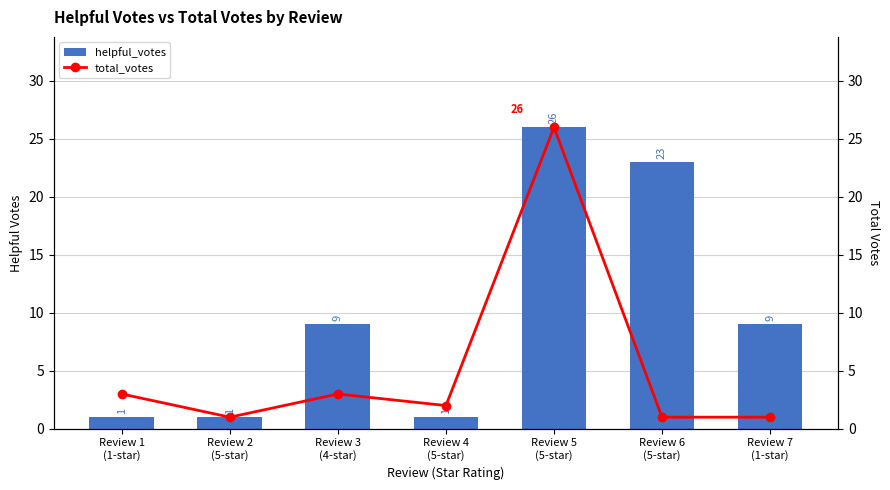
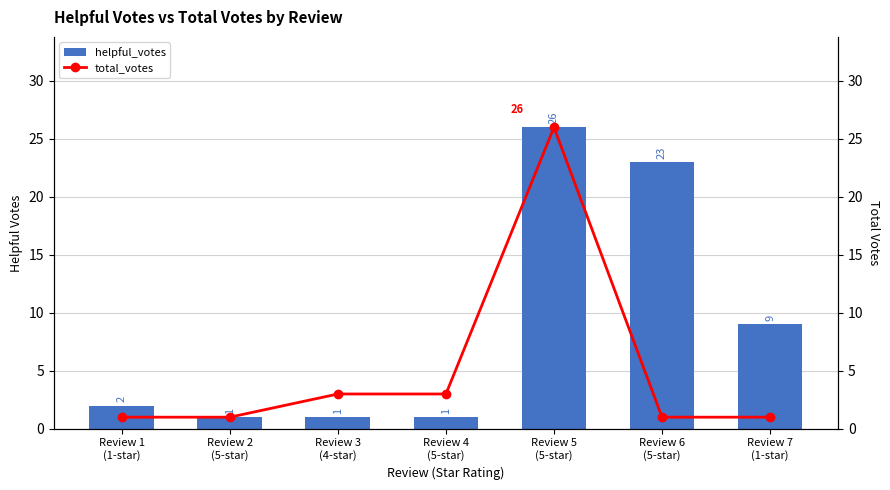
helpful_votes, Review 1 (1-star): 1 -> 2
helpful_votes, Review 3 (4-star): 9 -> 1
total_votes, Review 1 (1-star): 3 -> 1
total_votes, Review 4 (5-star): 2 -> 3
